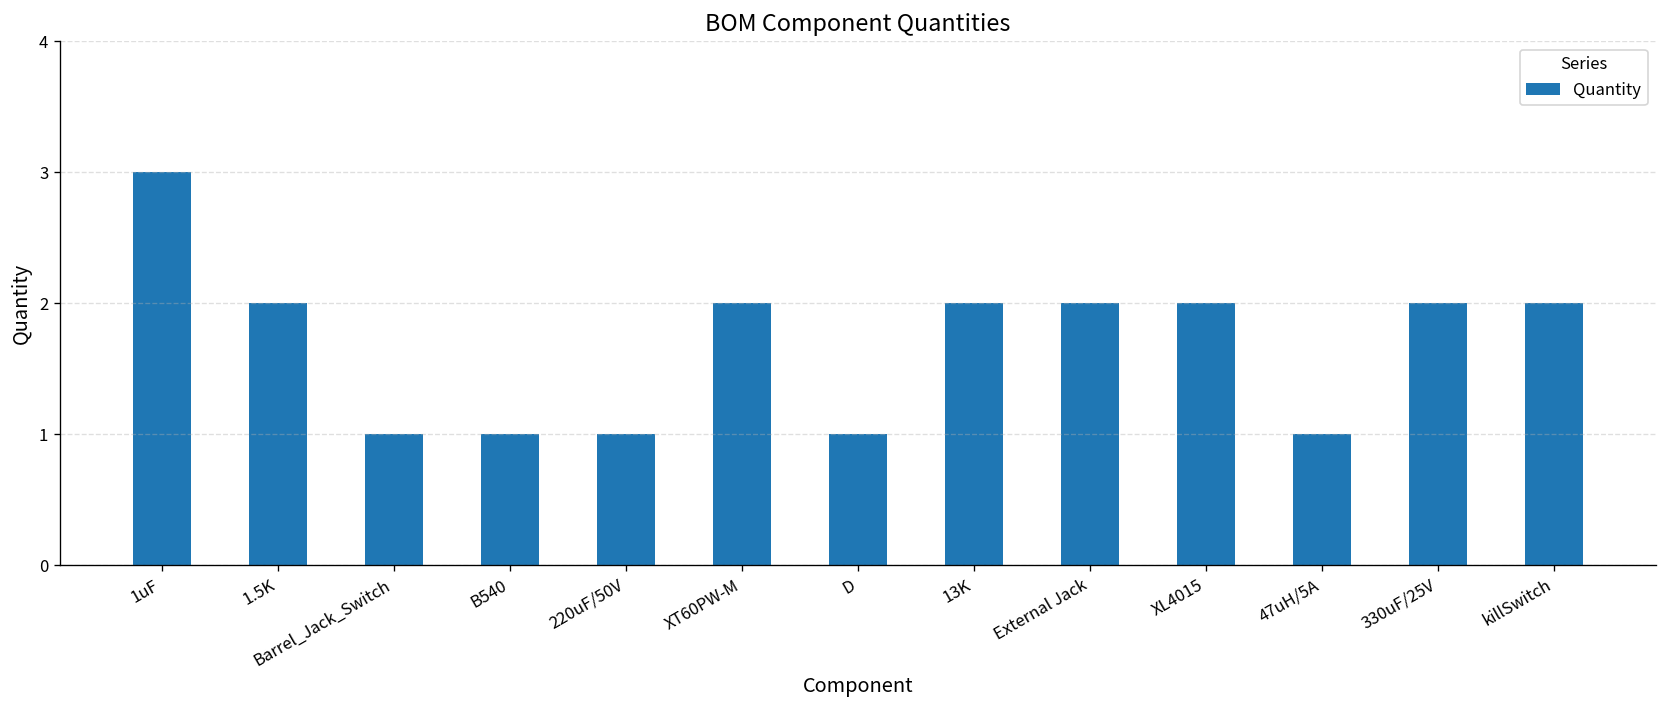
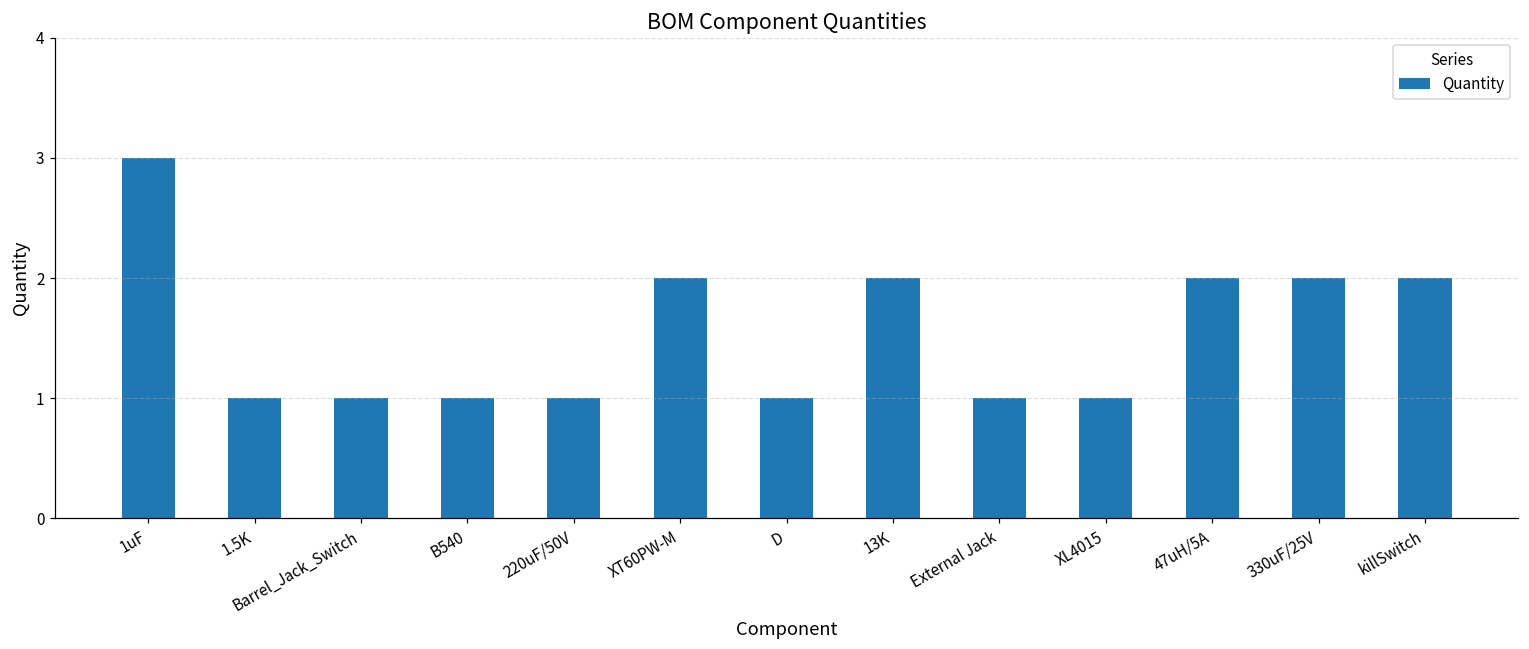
1.5K: 2 -> 1
External Jack: 2 -> 1
XL4015: 2 -> 1
47uH/5A: 1 -> 2
